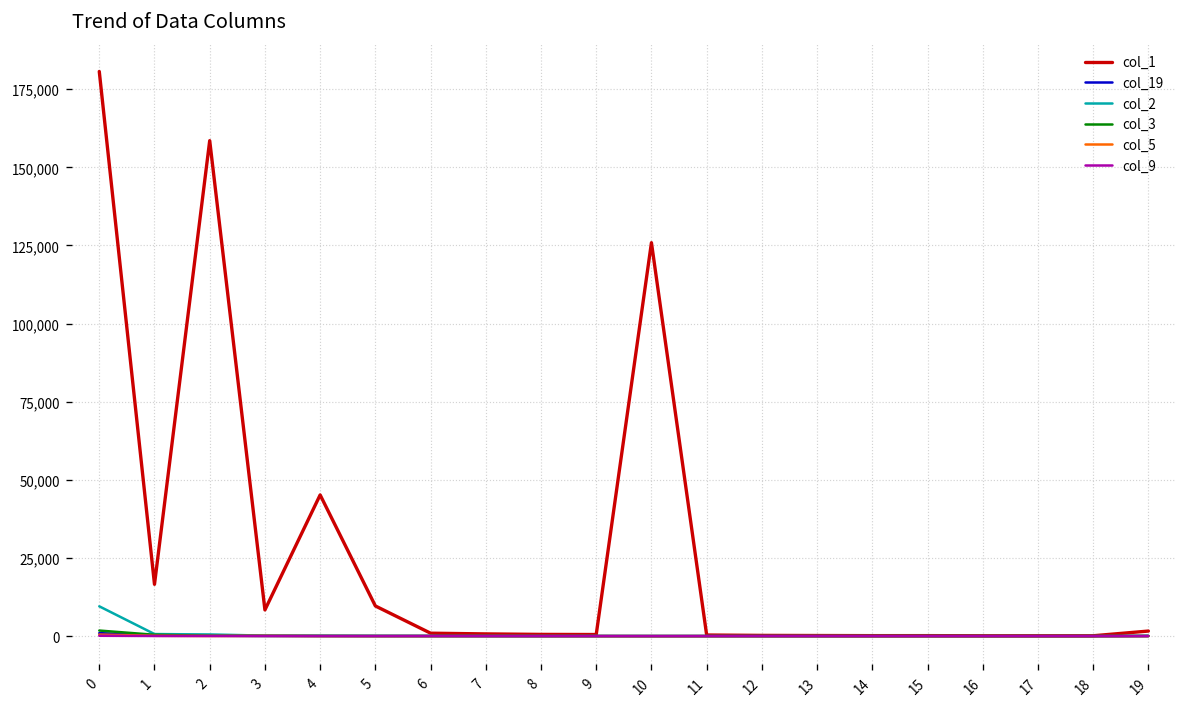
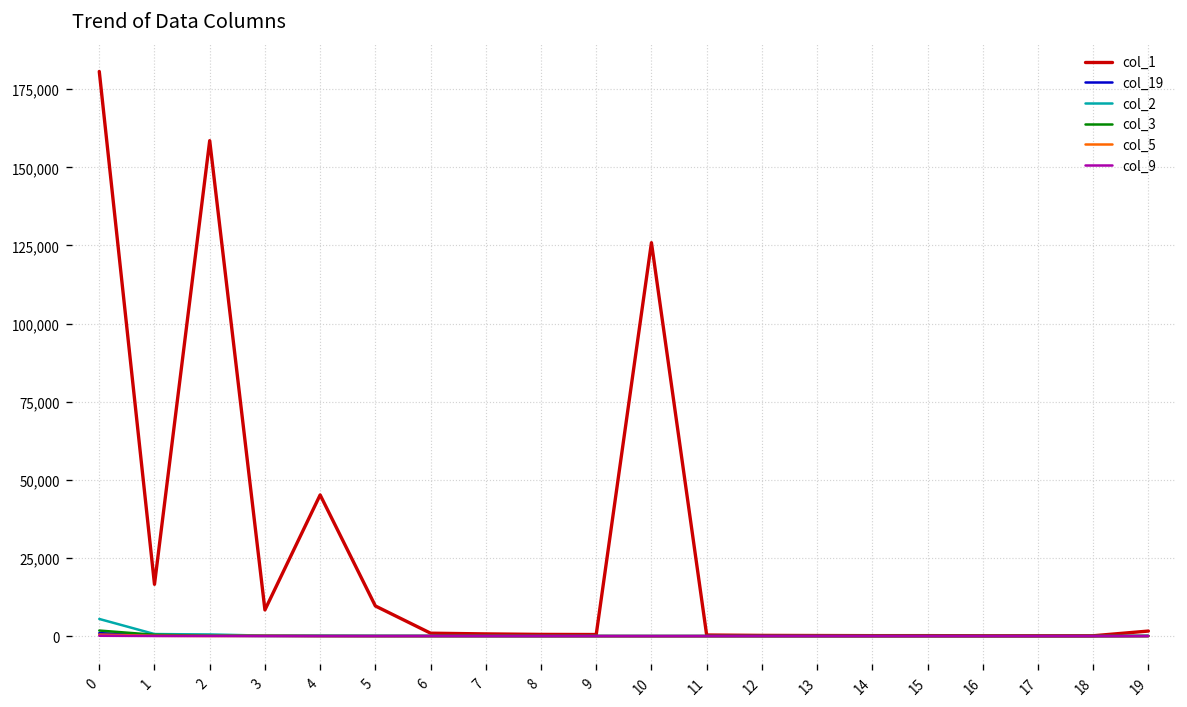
col_2, 0: 10,000 -> 5,000
